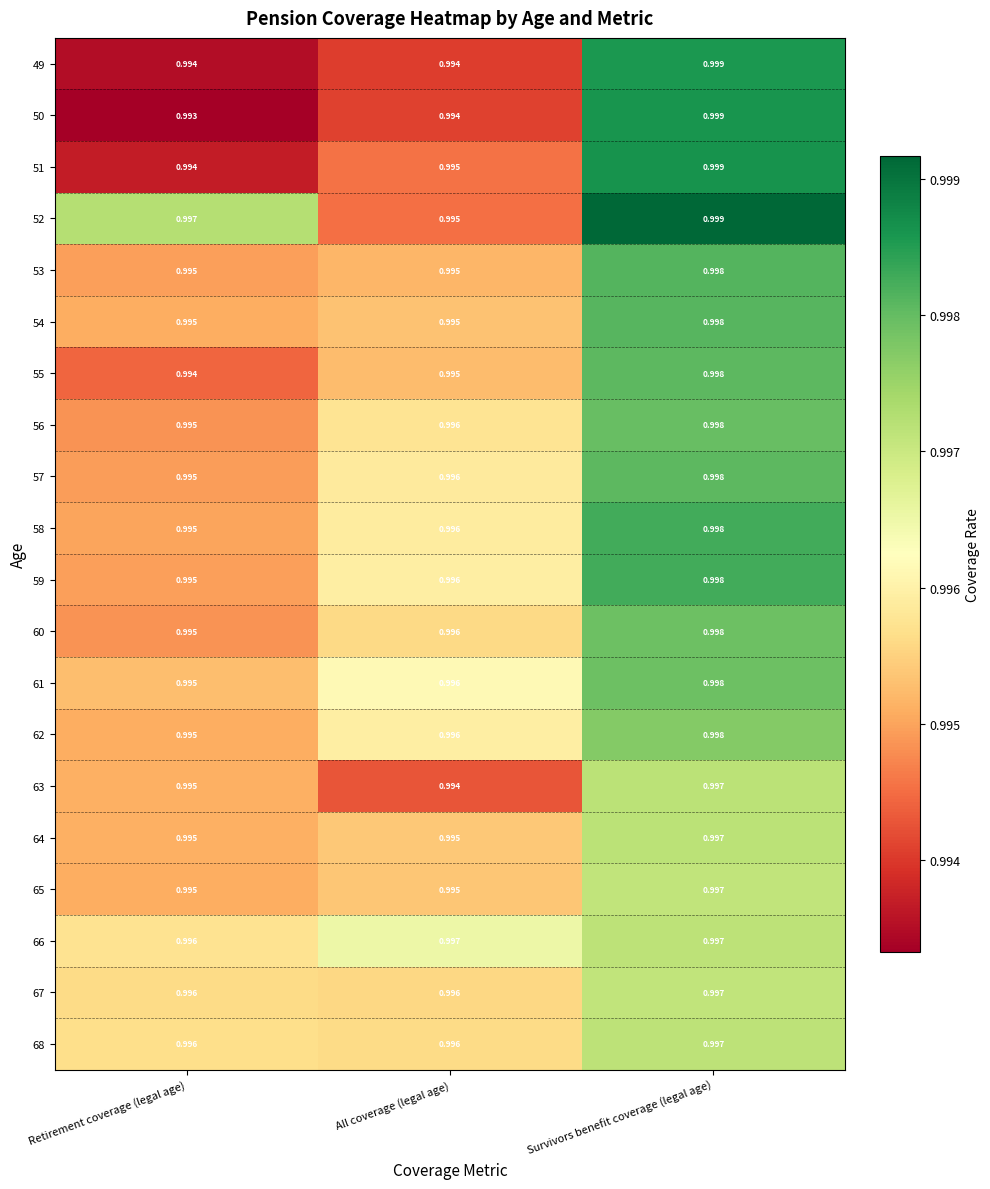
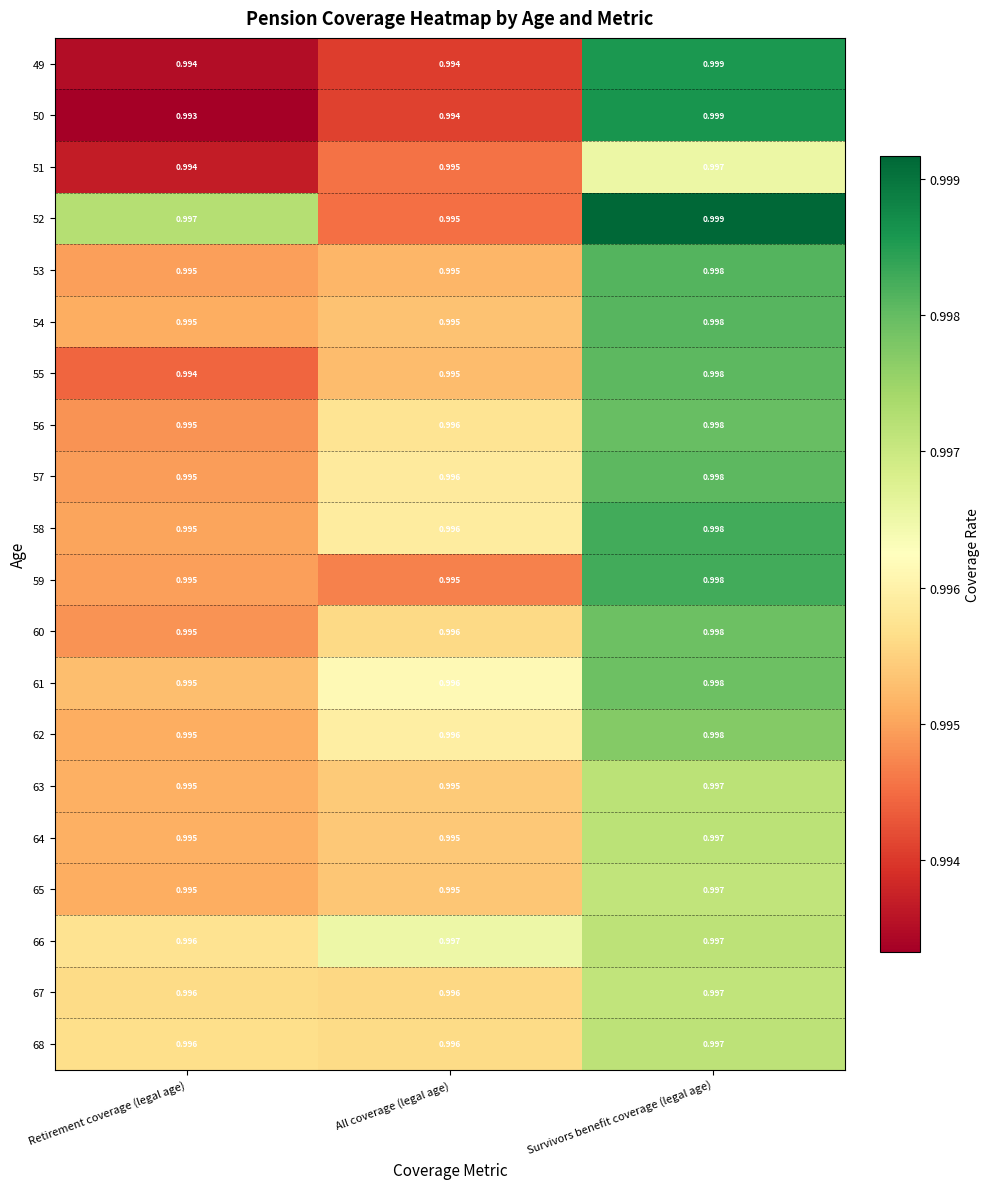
51, Survivors benefit coverage (legal age): 0.999 -> 0.997
59, All coverage (legal age): 0.996 -> 0.995
63, All coverage (legal age): 0.994 -> 0.995
